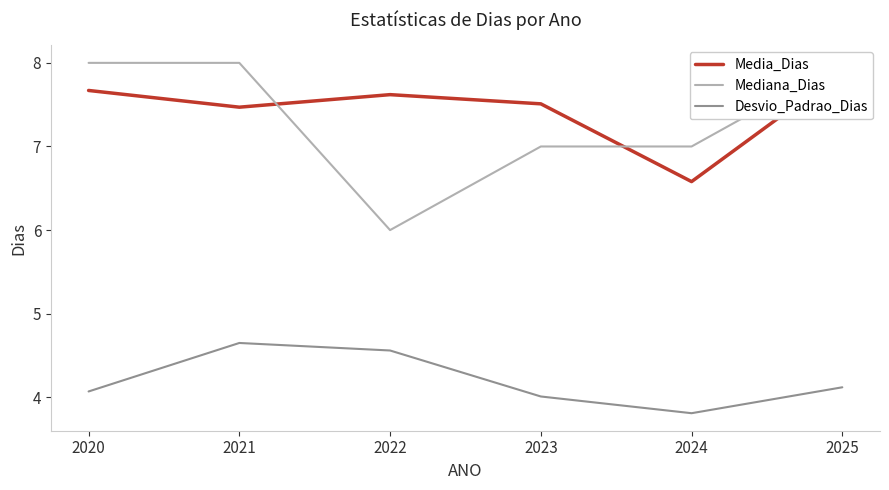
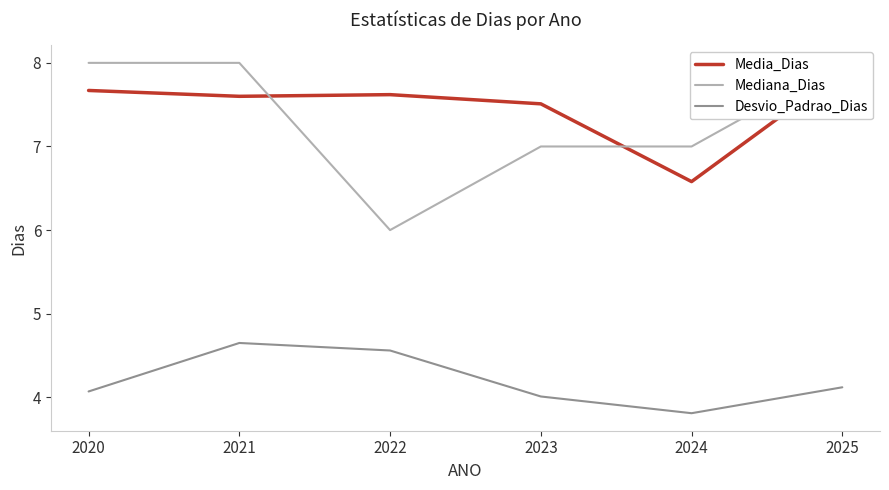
Media_Dias, 2021: 7.5 -> 7.6
